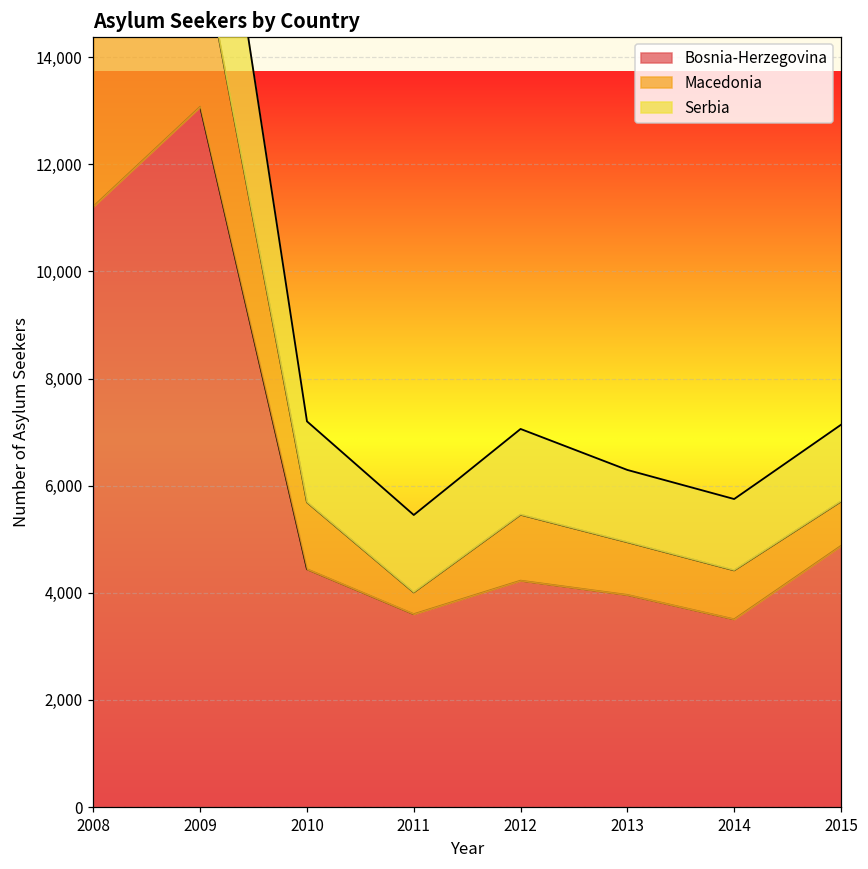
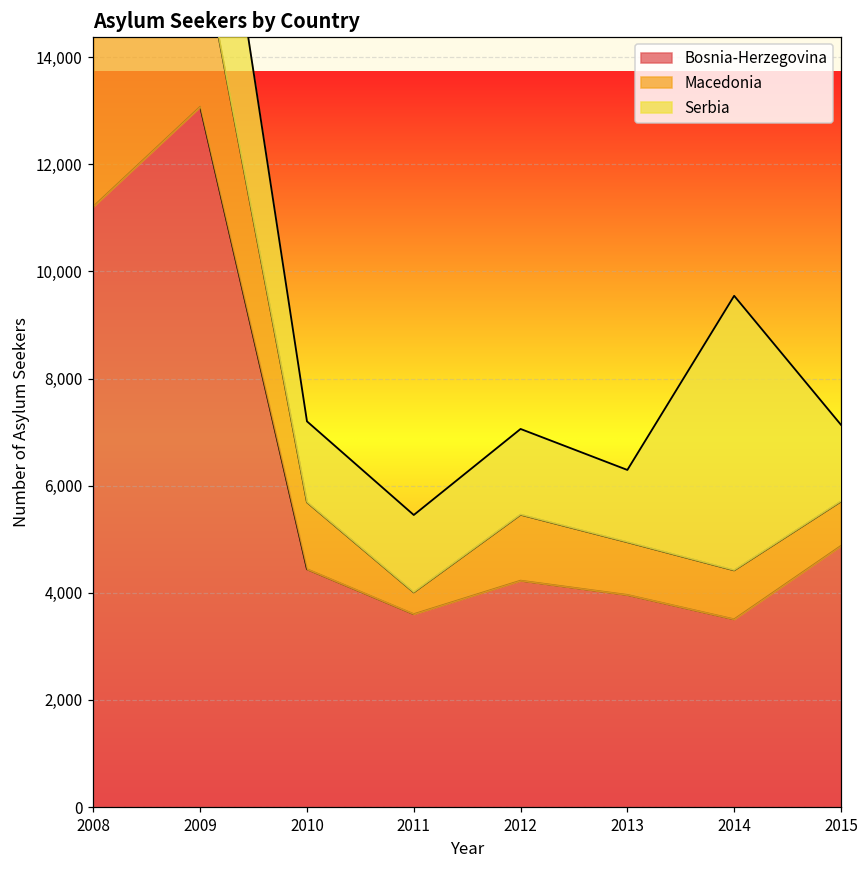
Serbia, 2014: 1,300 -> 5,100
